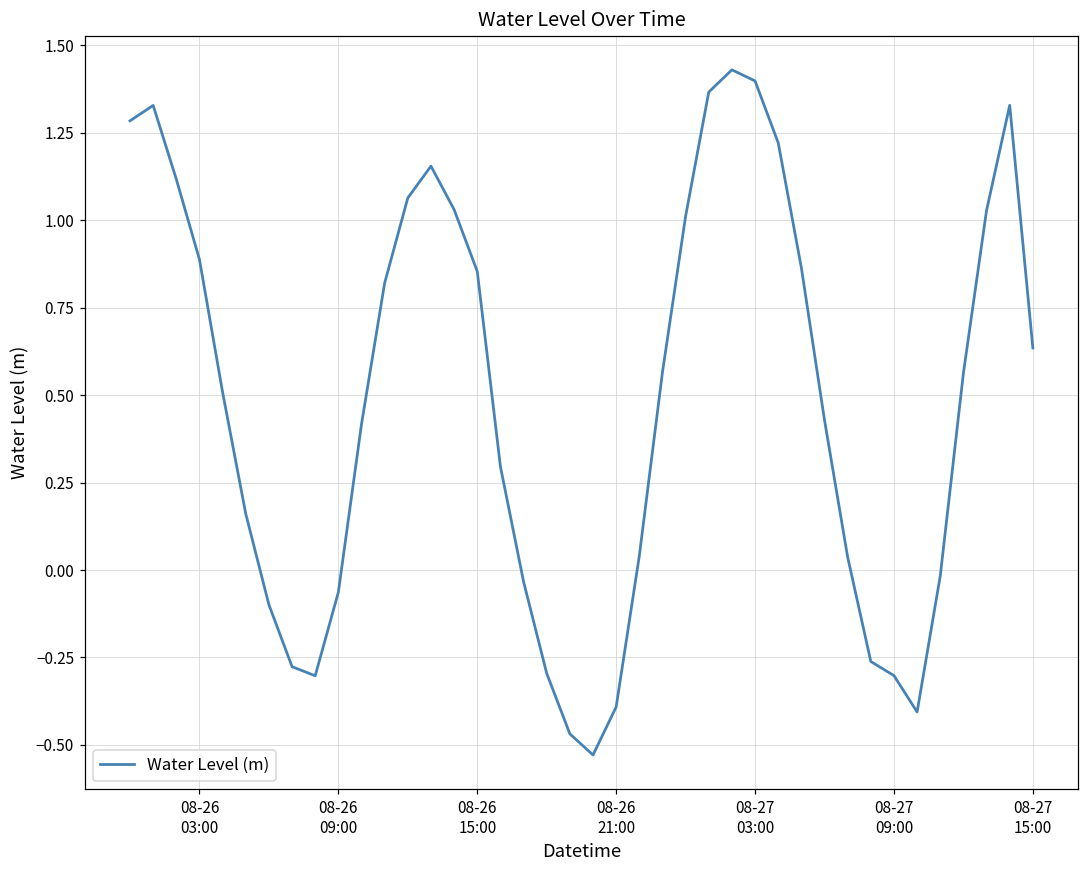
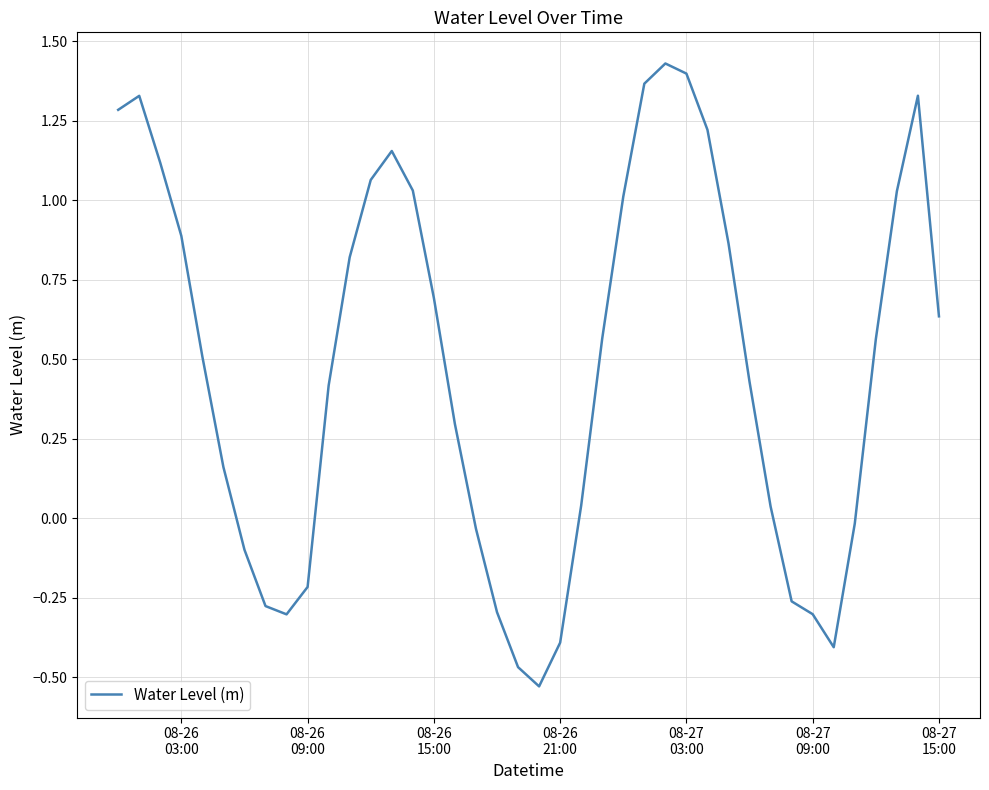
08-26 09:00: -0.06 -> -0.22
08-26 15:00: 0.85 -> 0.69
